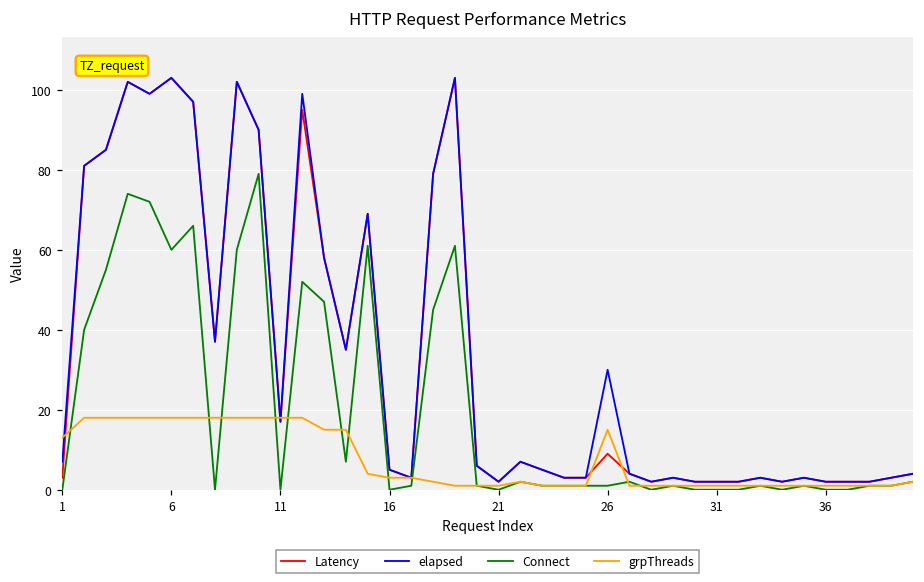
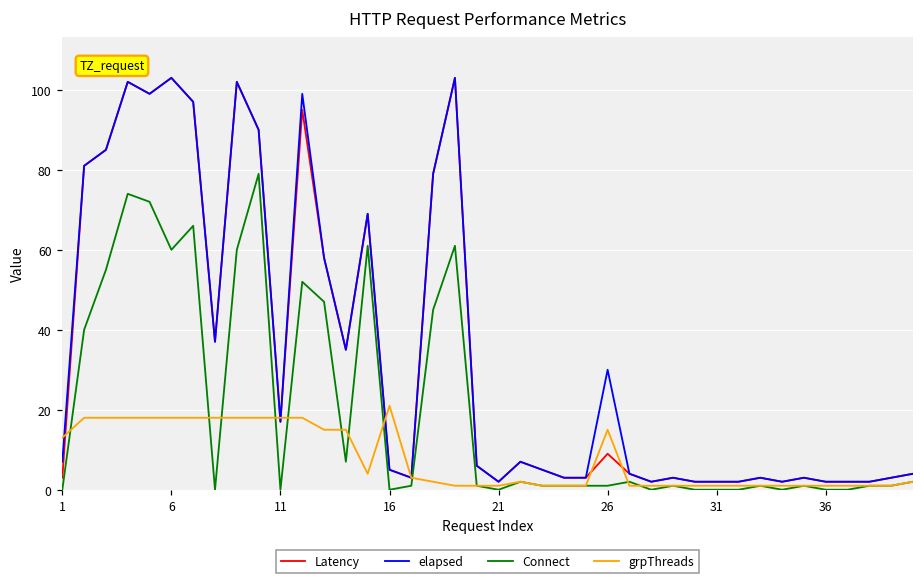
grpThreads, 16: 3 -> 21
